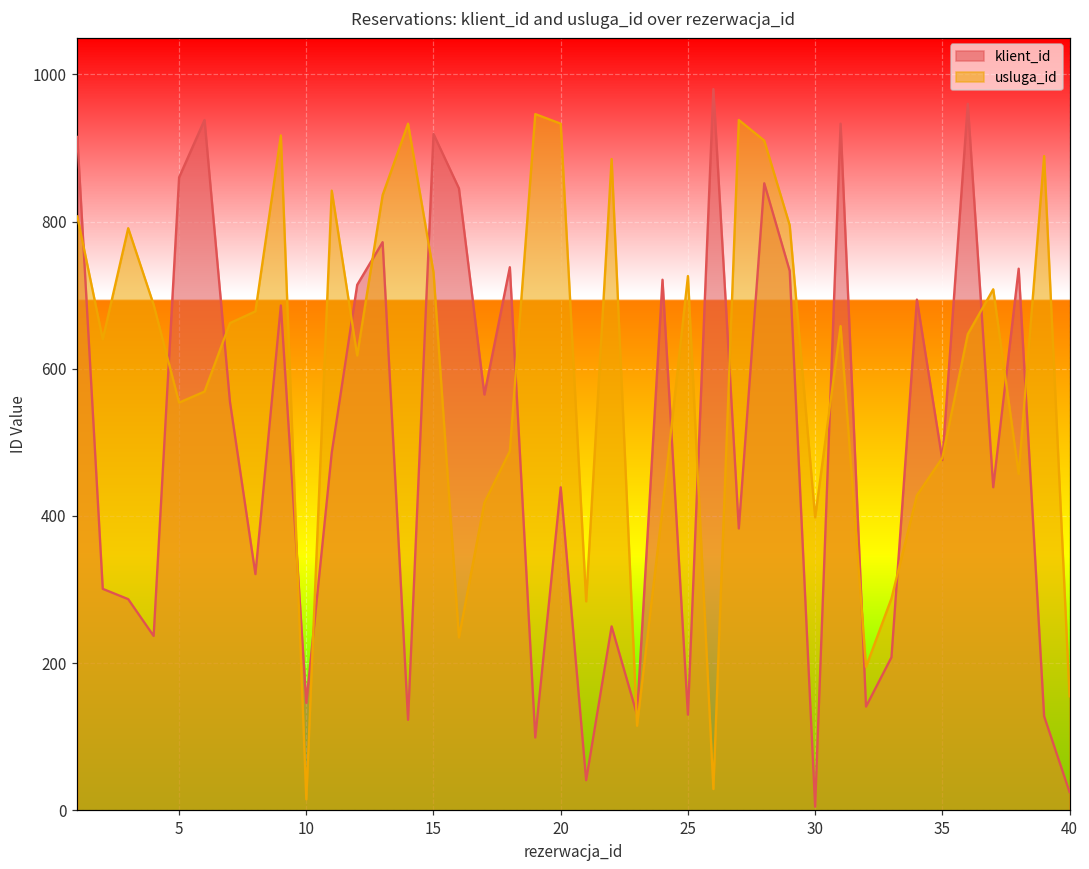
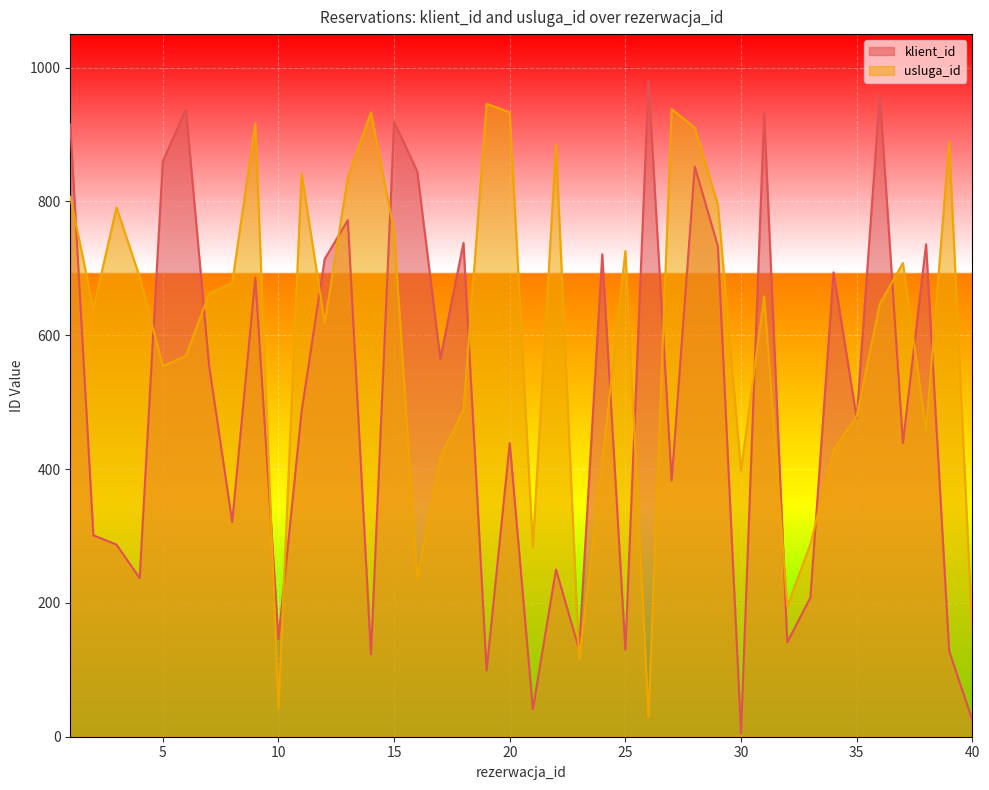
usluga_id, 10: 20 -> 40
usluga_id, 15: 730 -> 760
